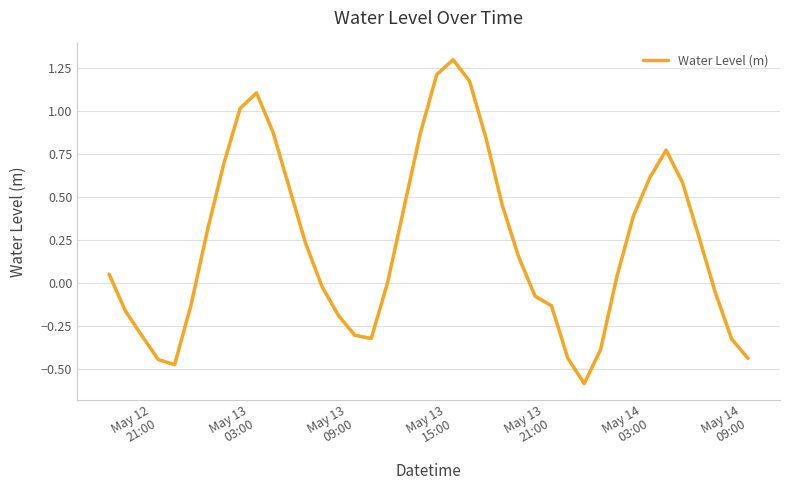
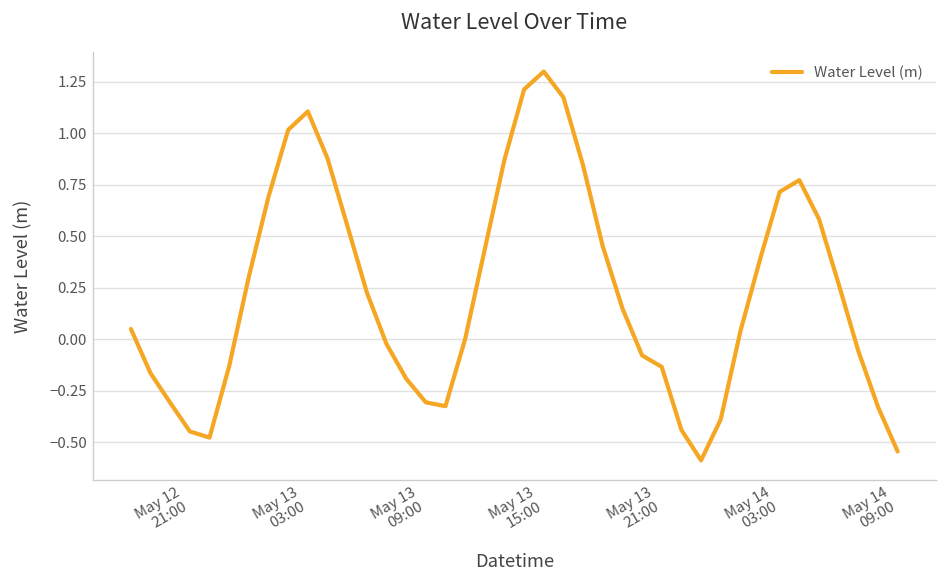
May 14 03:00: 0.61 -> 0.71
May 14 09:00: -0.44 -> -0.55
